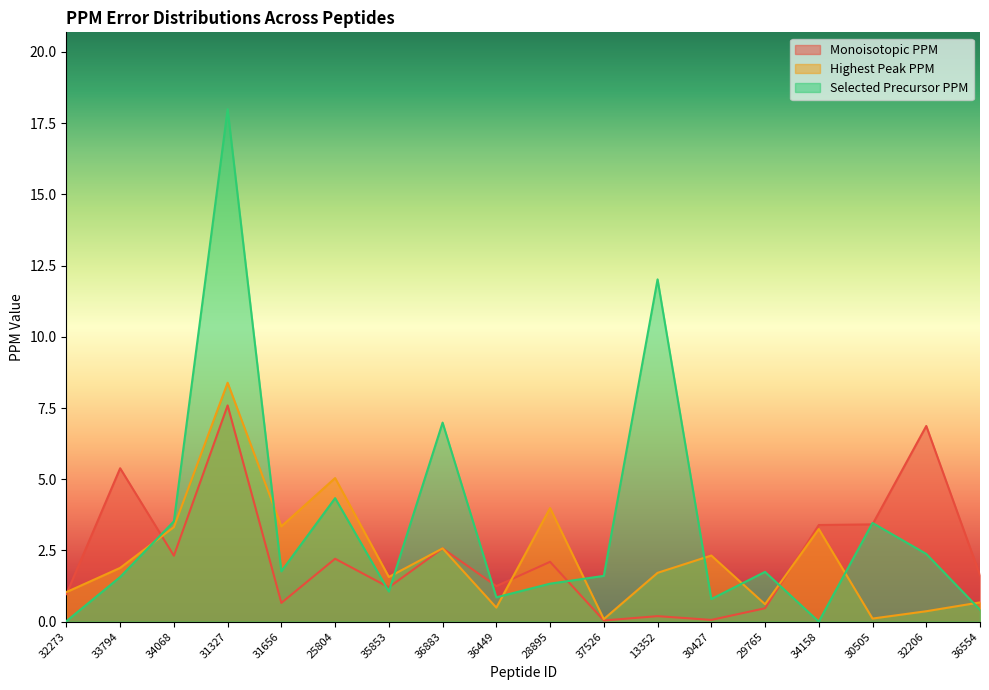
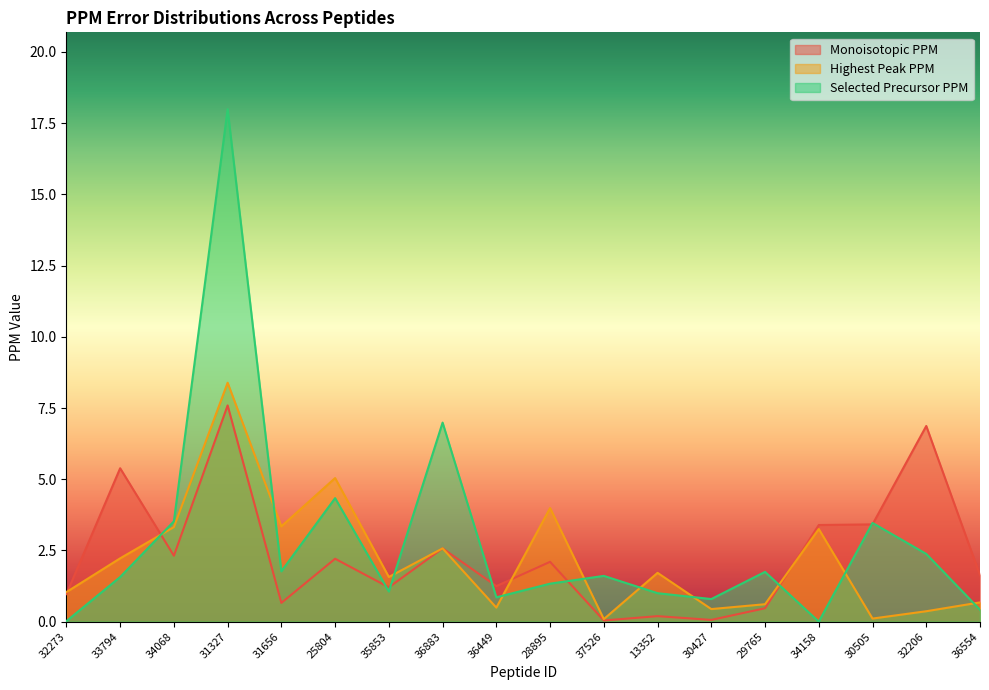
Highest Peak PPM, 33794: 1.9 -> 2.2
Selected Precursor PPM, 13352: 12.0 -> 1.0
Highest Peak PPM, 30427: 2.3 -> 0.4
